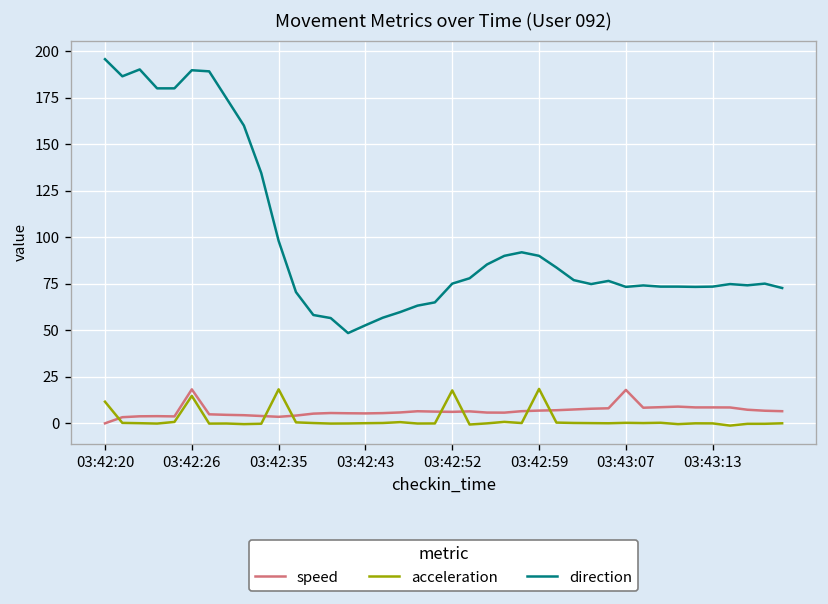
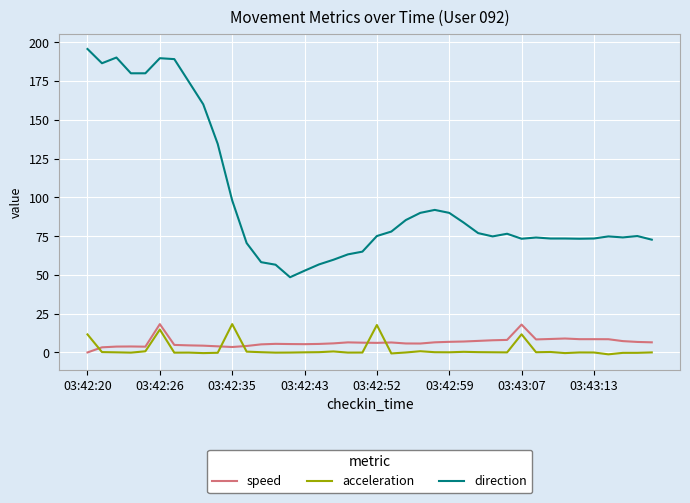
acceleration, 03:42:59: 18 -> 0
acceleration, 03:43:07: 0 -> 12
